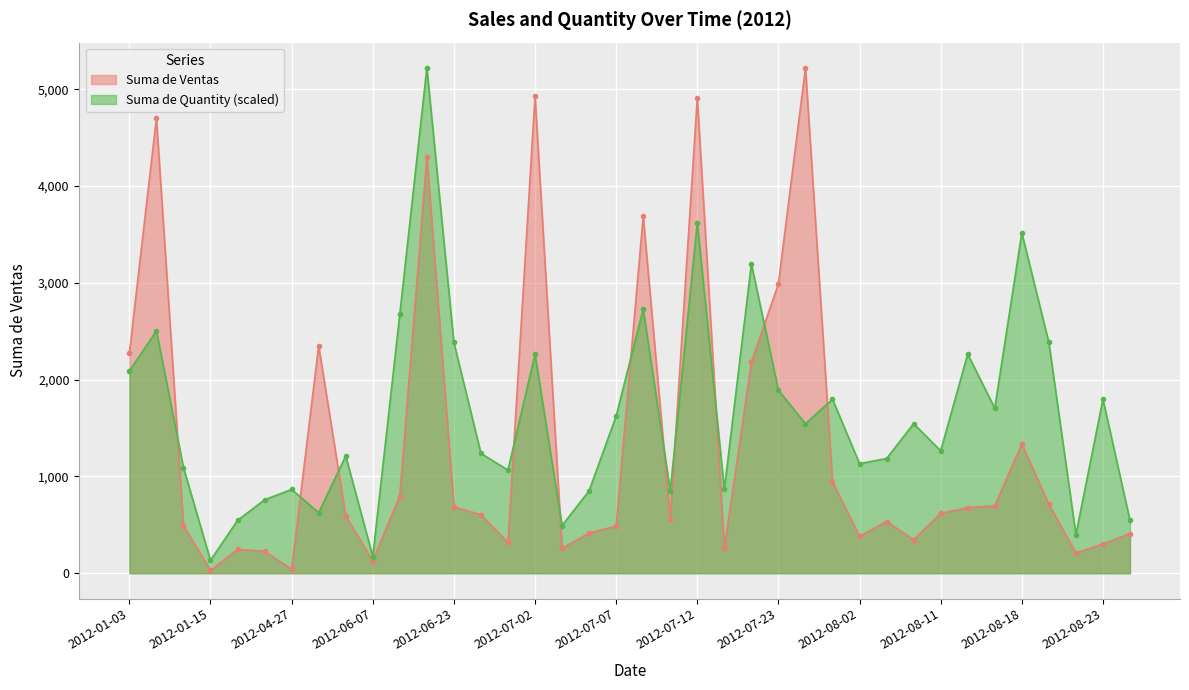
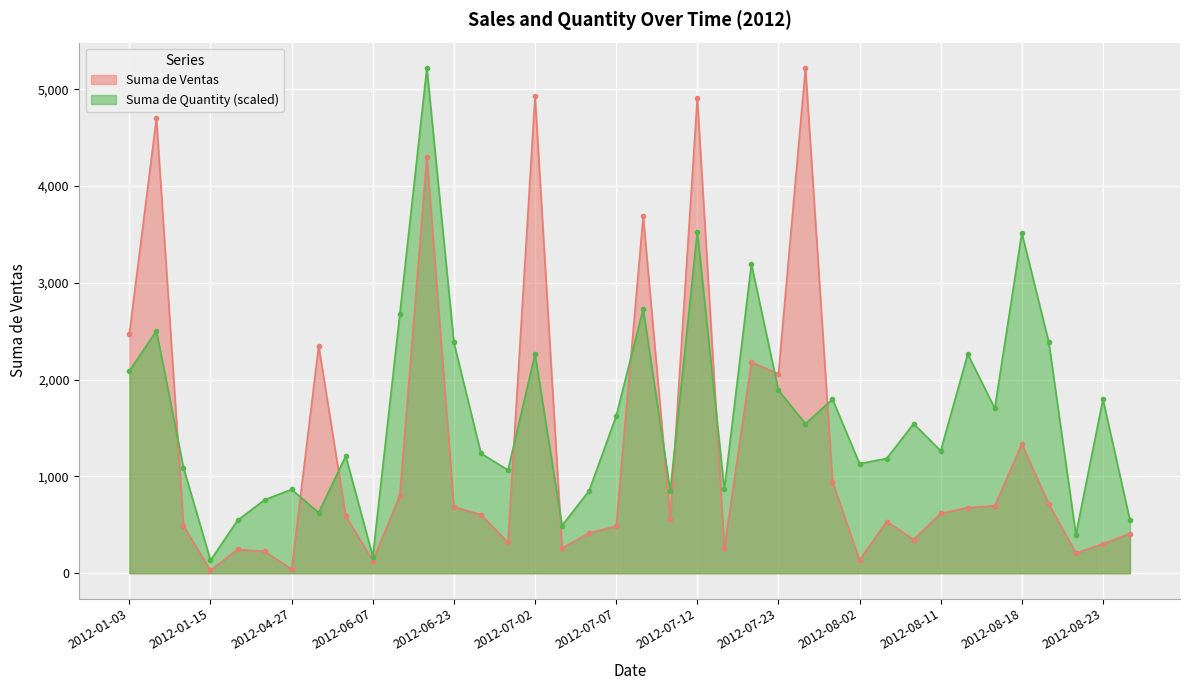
Suma de Ventas, 2012-01-03: 2,300 -> 2,500
Suma de Quantity (scaled), 2012-07-12: 3,600 -> 3,500
Suma de Ventas, 2012-07-23: 3,000 -> 2,100
Suma de Ventas, 2012-08-02: 400 -> 100
